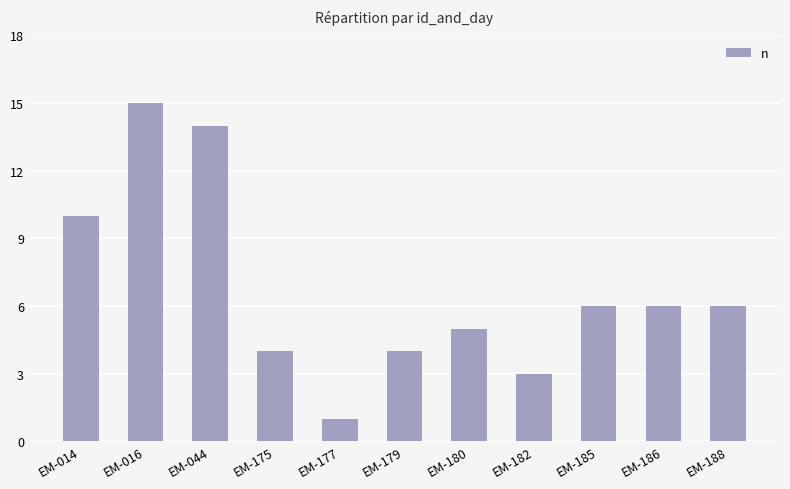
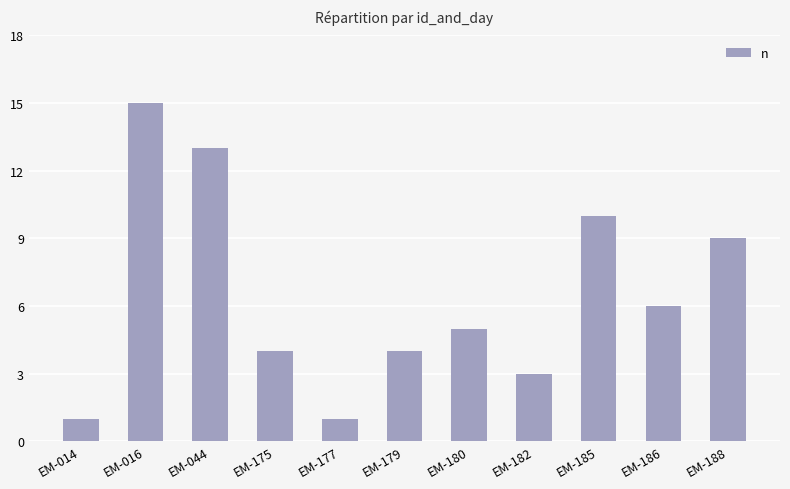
EM-014: 10 -> 1
EM-044: 14 -> 13
EM-185: 6 -> 10
EM-188: 6 -> 9
